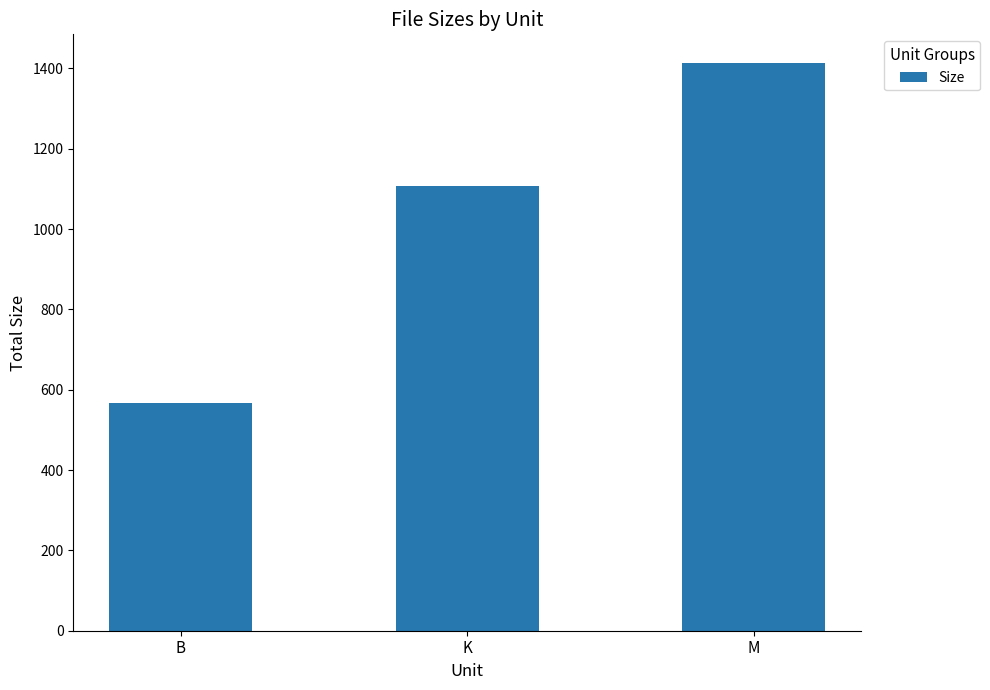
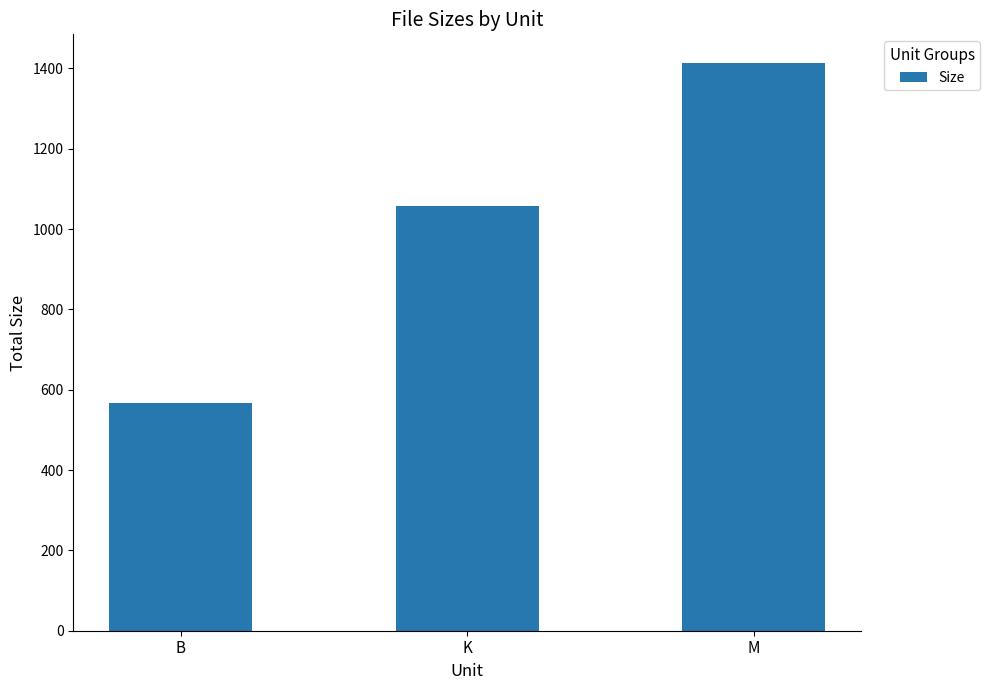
K: 1110 -> 1060
